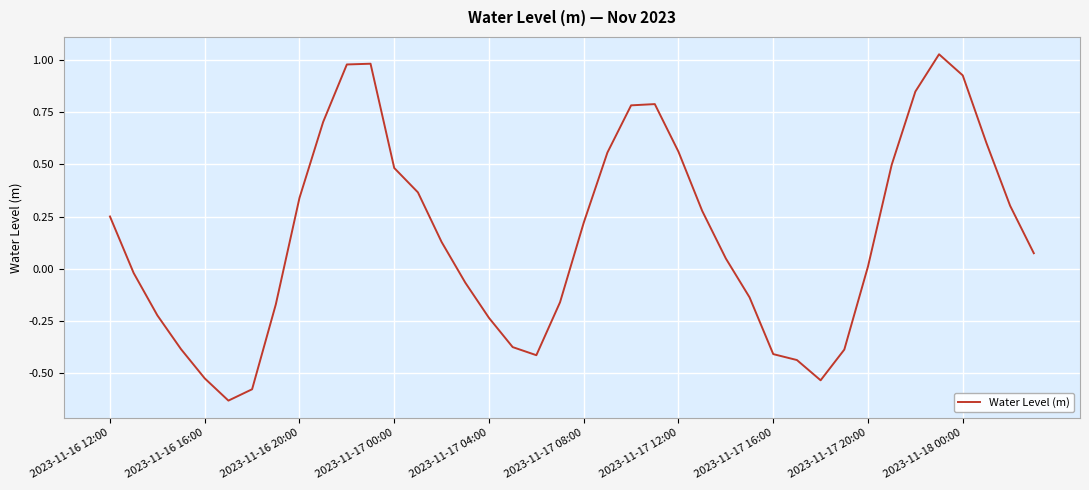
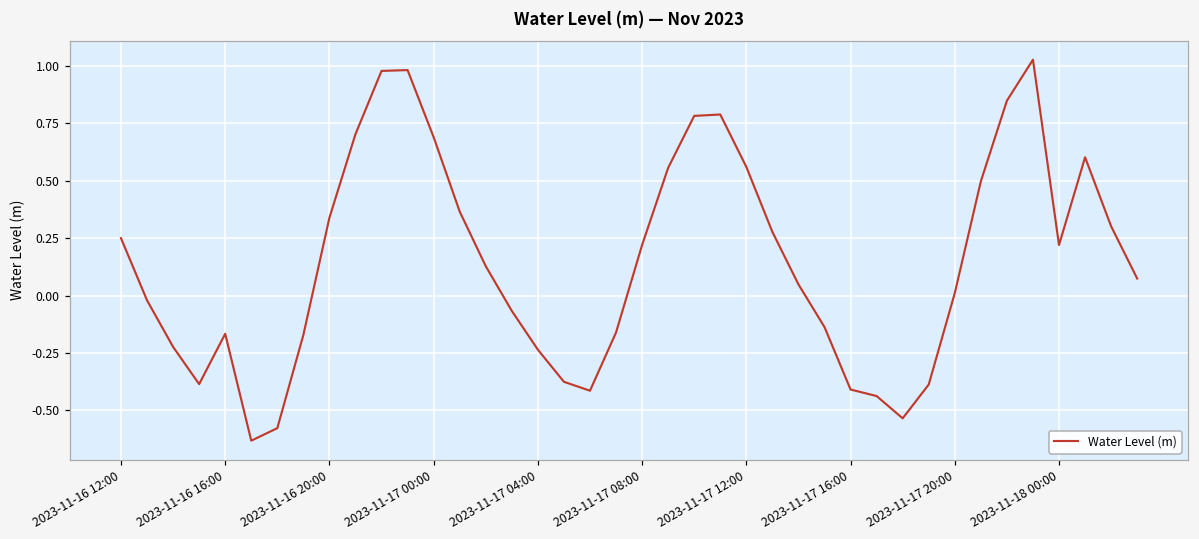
2023-11-16 16:00: -0.53 -> -0.17
2023-11-17 00:00: 0.48 -> 0.69
2023-11-18 00:00: 0.93 -> 0.22
